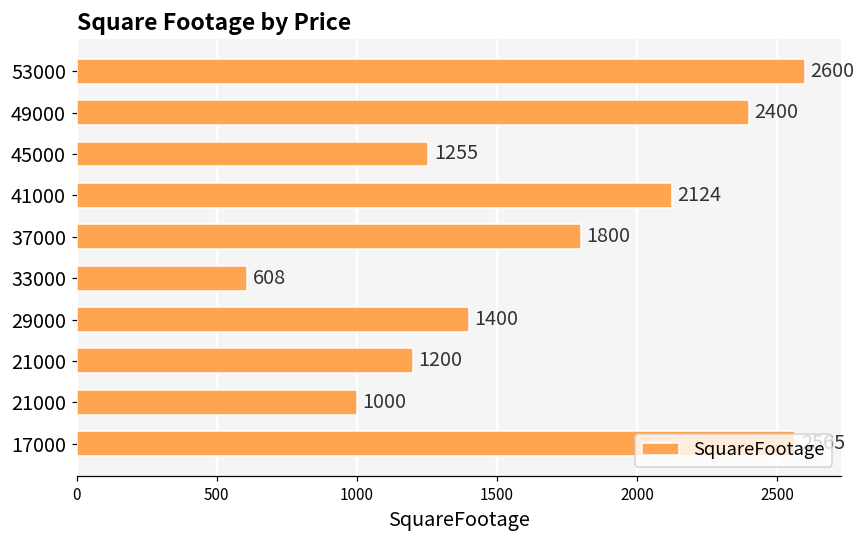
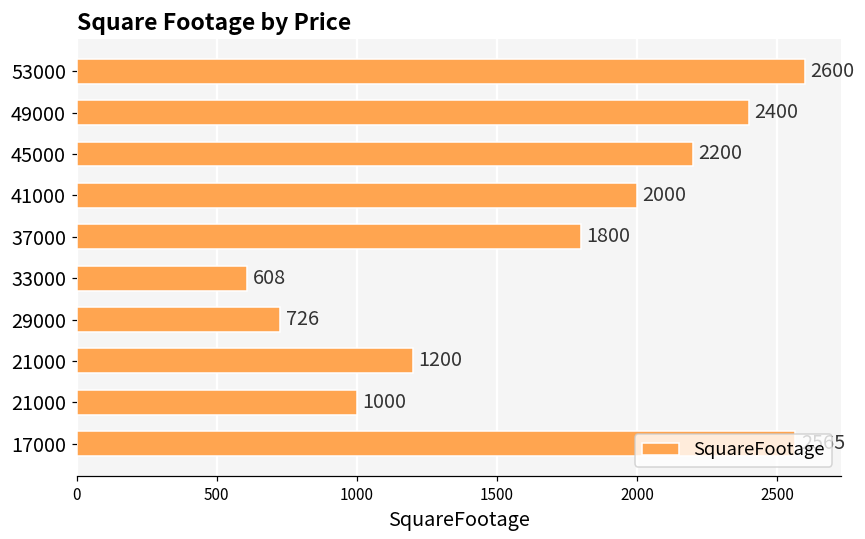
45000: 1255 -> 2200
41000: 2124 -> 2000
29000: 1400 -> 726
